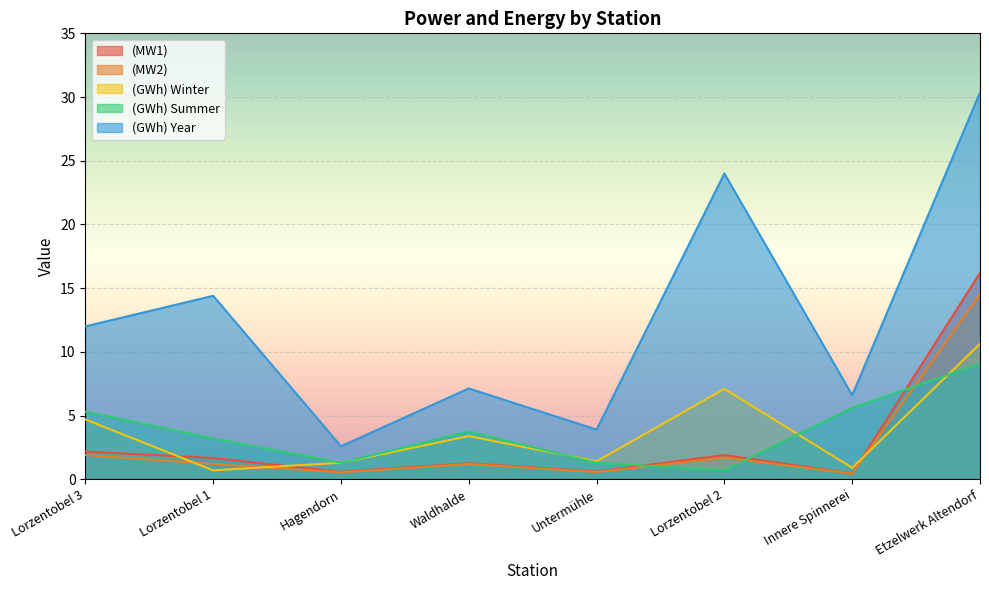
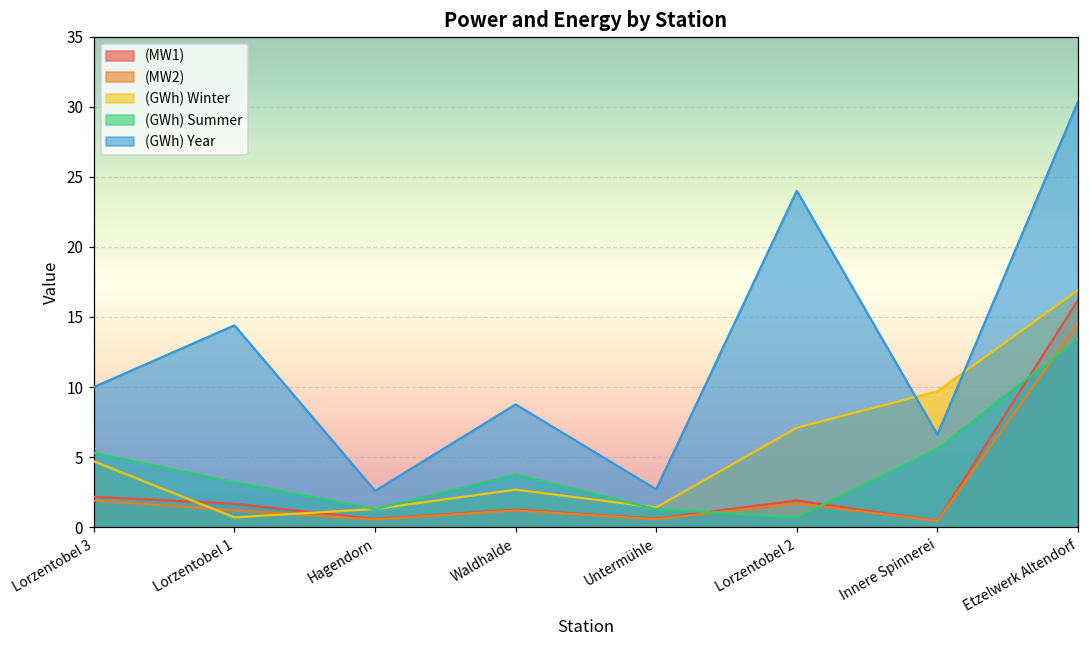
(GWh) Year, Lorzentobel 3: 12 -> 10
(GWh) Winter, Waldhalde: 3.4 -> 2.7
(GWh) Year, Waldhalde: 7.1 -> 8.8
(GWh) Year, Untermühle: 3.9 -> 2.7
(GWh) Winter, Innere Spinnerei: 0.9 -> 9.7
(GWh) Winter, Etzelwerk Altendorf: 10.6 -> 16.9
(GWh) Summer, Etzelwerk Altendorf: 9.1 -> 13.4
